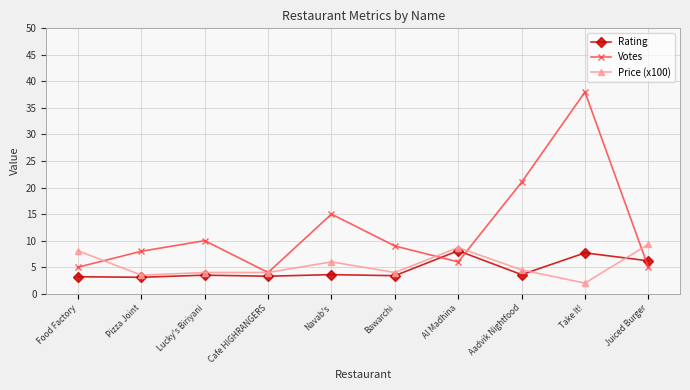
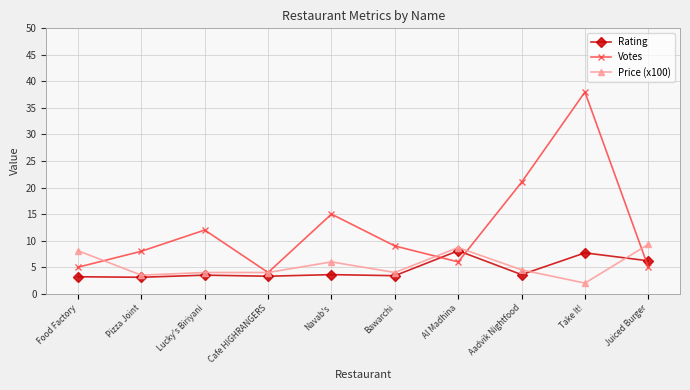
Votes, Lucky's Biriyani: 10 -> 12
